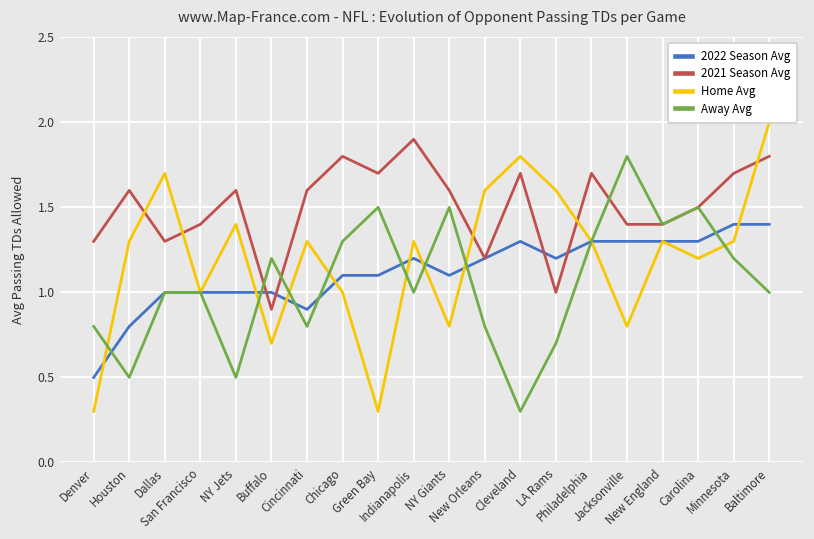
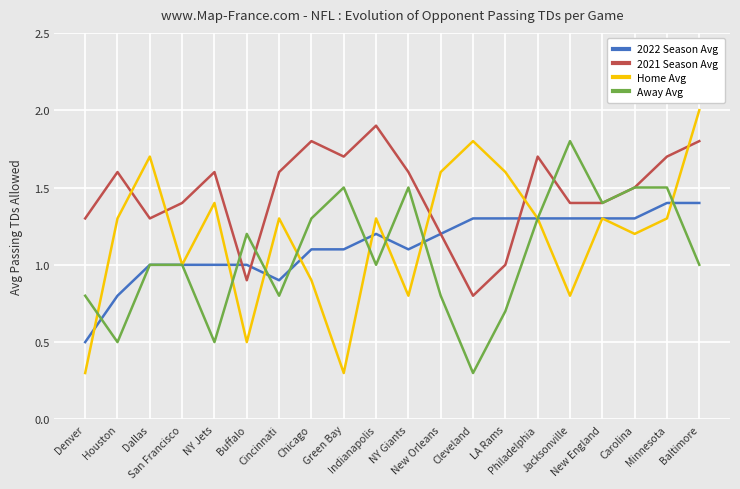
Home Avg, Buffalo: 0.7 -> 0.5
Home Avg, Chicago: 1.0 -> 0.9
2021 Season Avg, Cleveland: 1.7 -> 0.8
2022 Season Avg, LA Rams: 1.2 -> 1.3
Away Avg, Minnesota: 1.2 -> 1.5
